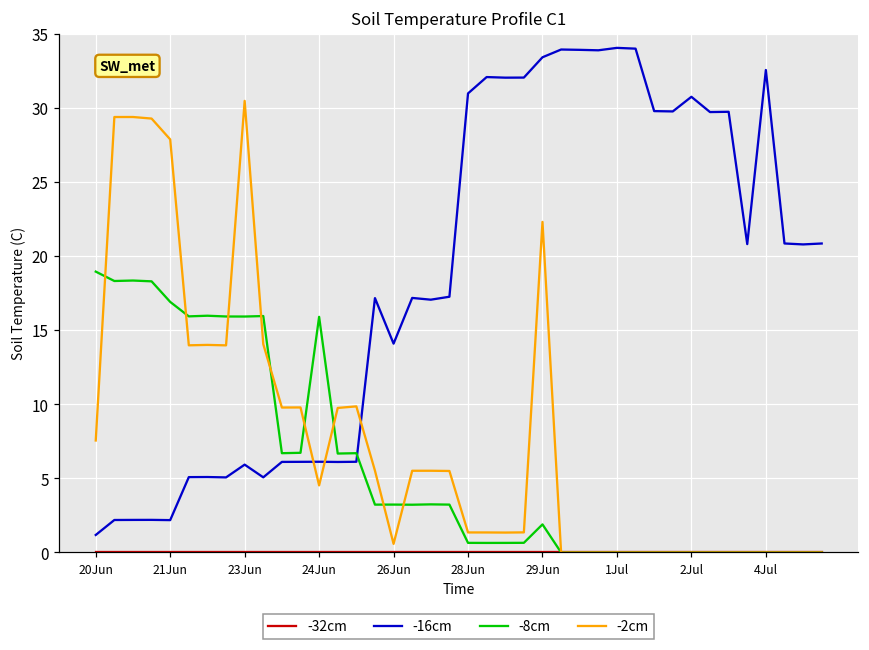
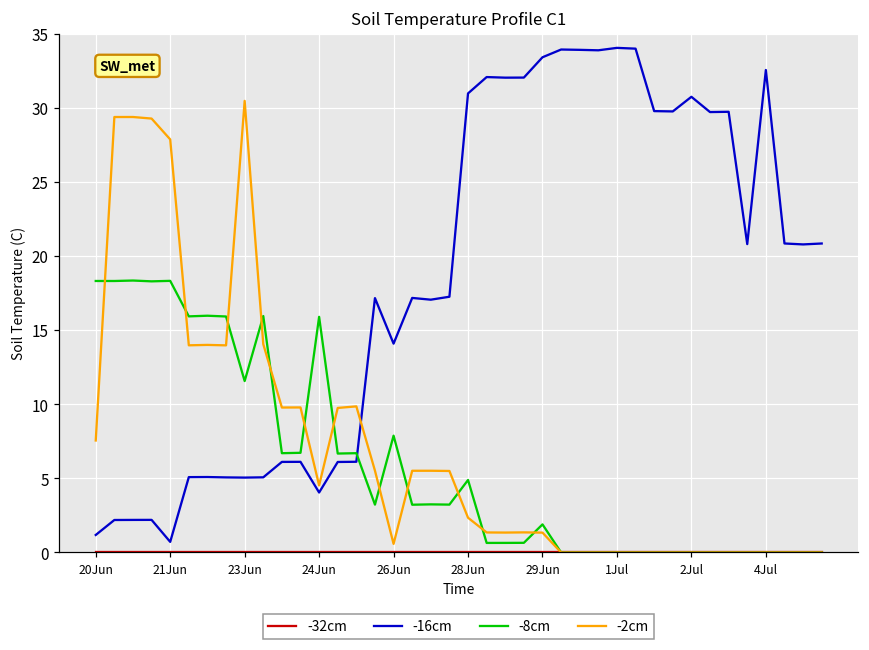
-8cm, 20Jun: 18.9 -> 18.3
-16cm, 21Jun: 2.2 -> 0.7
-8cm, 21Jun: 16.9 -> 18.3
-16cm, 23Jun: 5.9 -> 5.0
-8cm, 23Jun: 15.9 -> 11.6
-16cm, 24Jun: 6.1 -> 4.0
-8cm, 26Jun: 3.2 -> 7.9
-8cm, 28Jun: 0.6 -> 4.9
-2cm, 28Jun: 1.4 -> 2.3
-2cm, 29Jun: 22.3 -> 1.3
